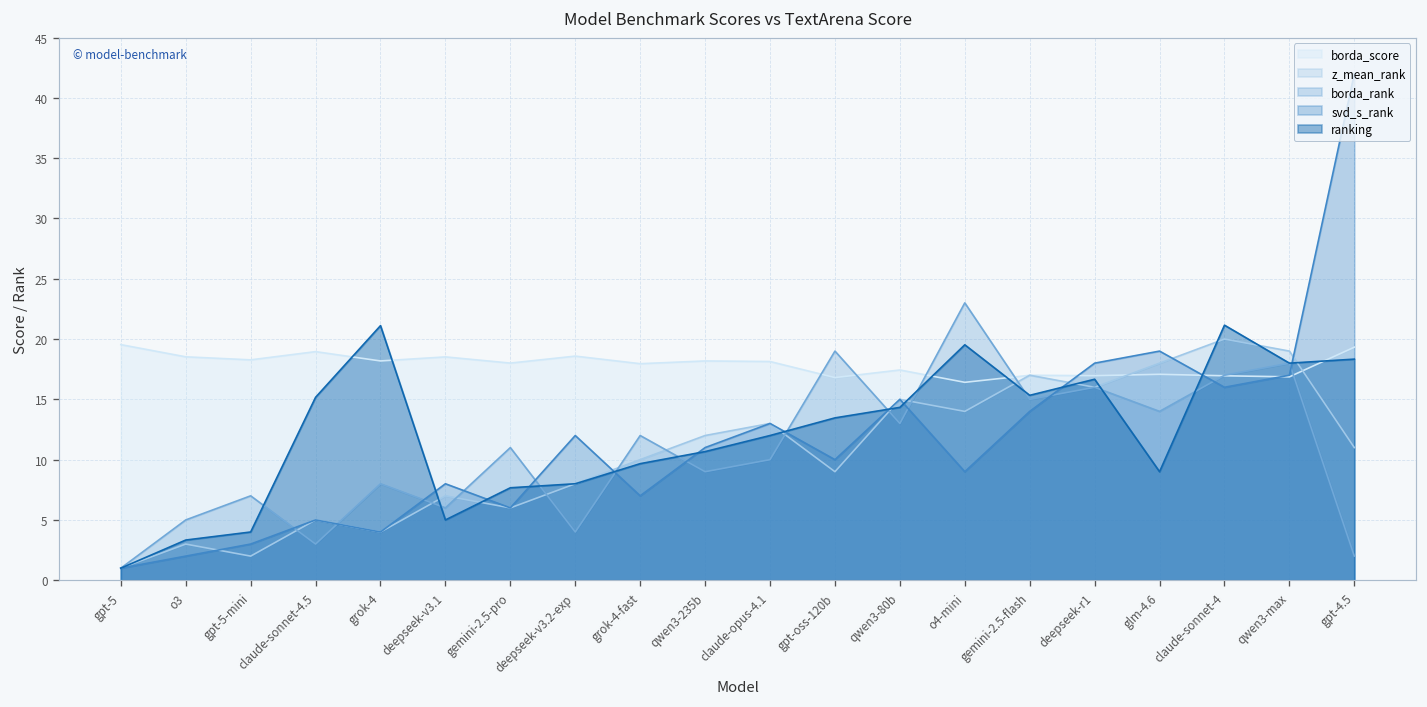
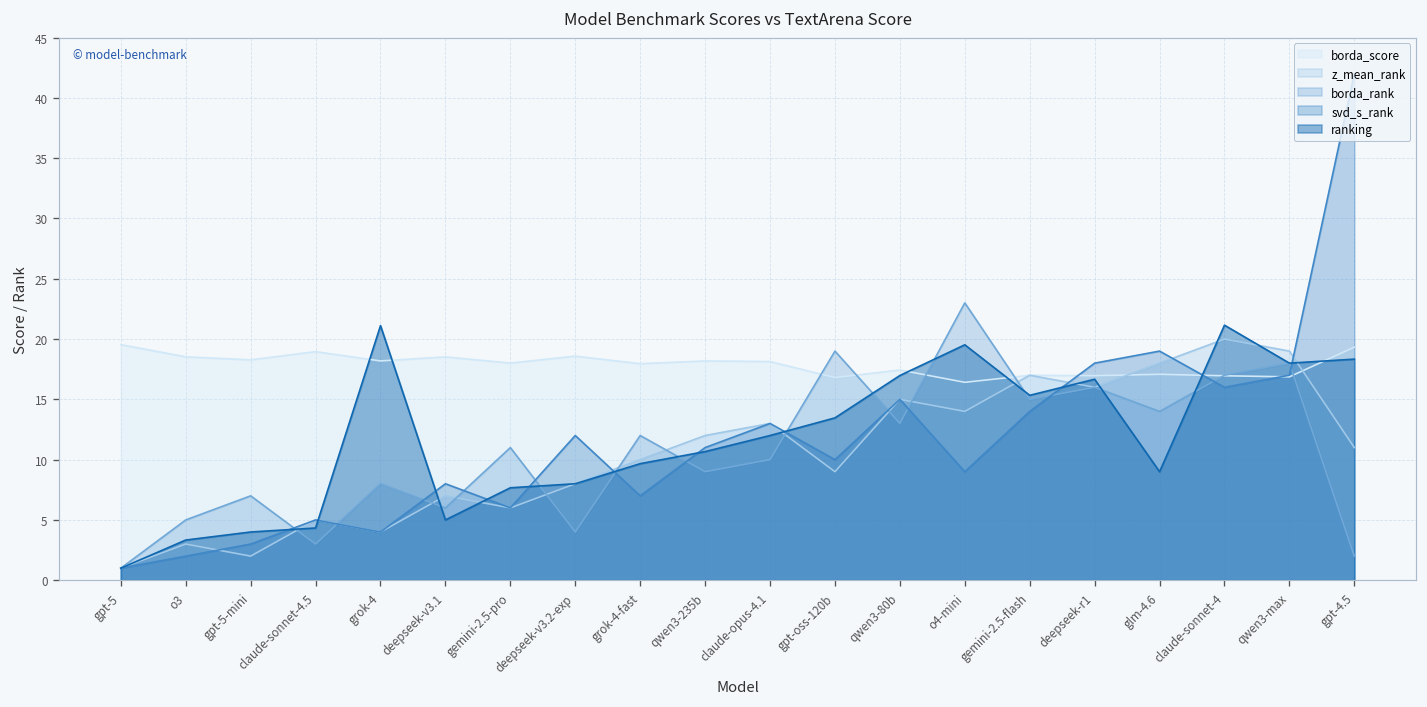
ranking, claude-sonnet-4.5: 15.2 -> 4.3
ranking, qwen3-80b: 14.3 -> 17.0
